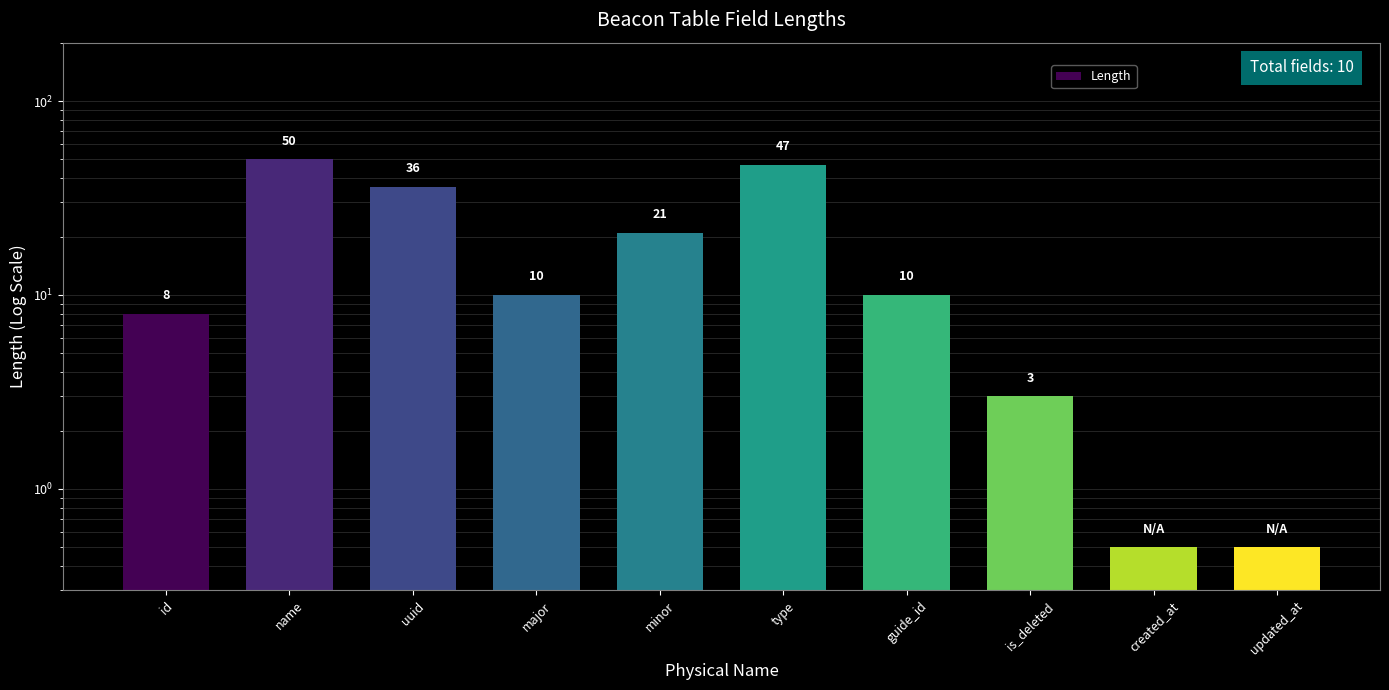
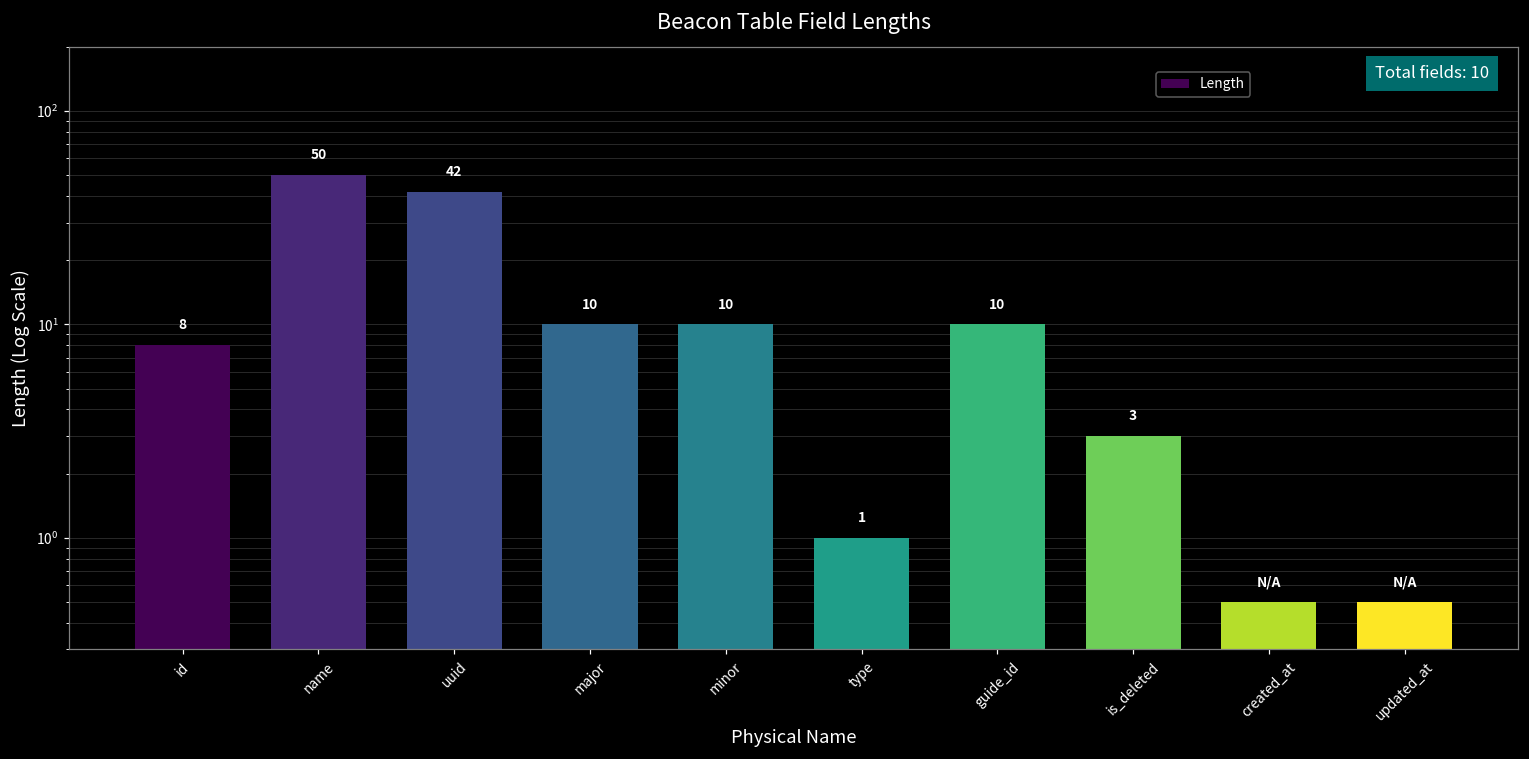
uuid: 36 -> 42
minor: 21 -> 10
type: 47 -> 1
